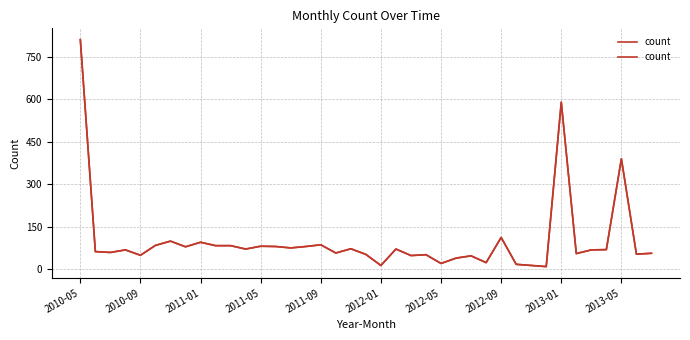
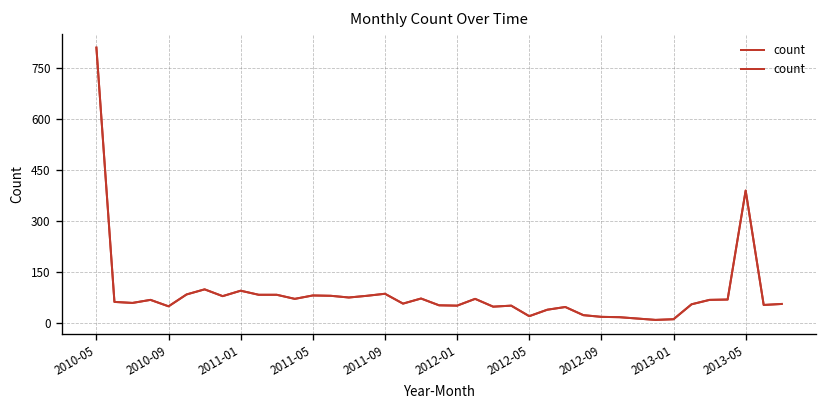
2012-01: 10 -> 50
2012-09: 110 -> 20
2013-01: 590 -> 10
